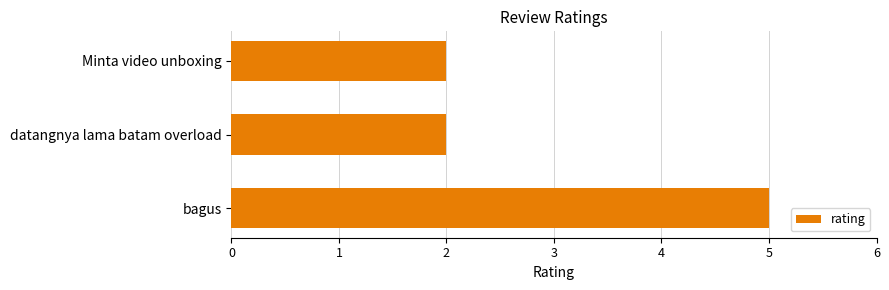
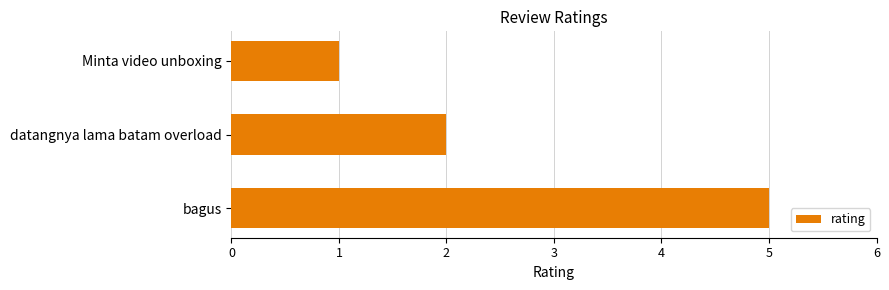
Minta video unboxing: 2 -> 1
